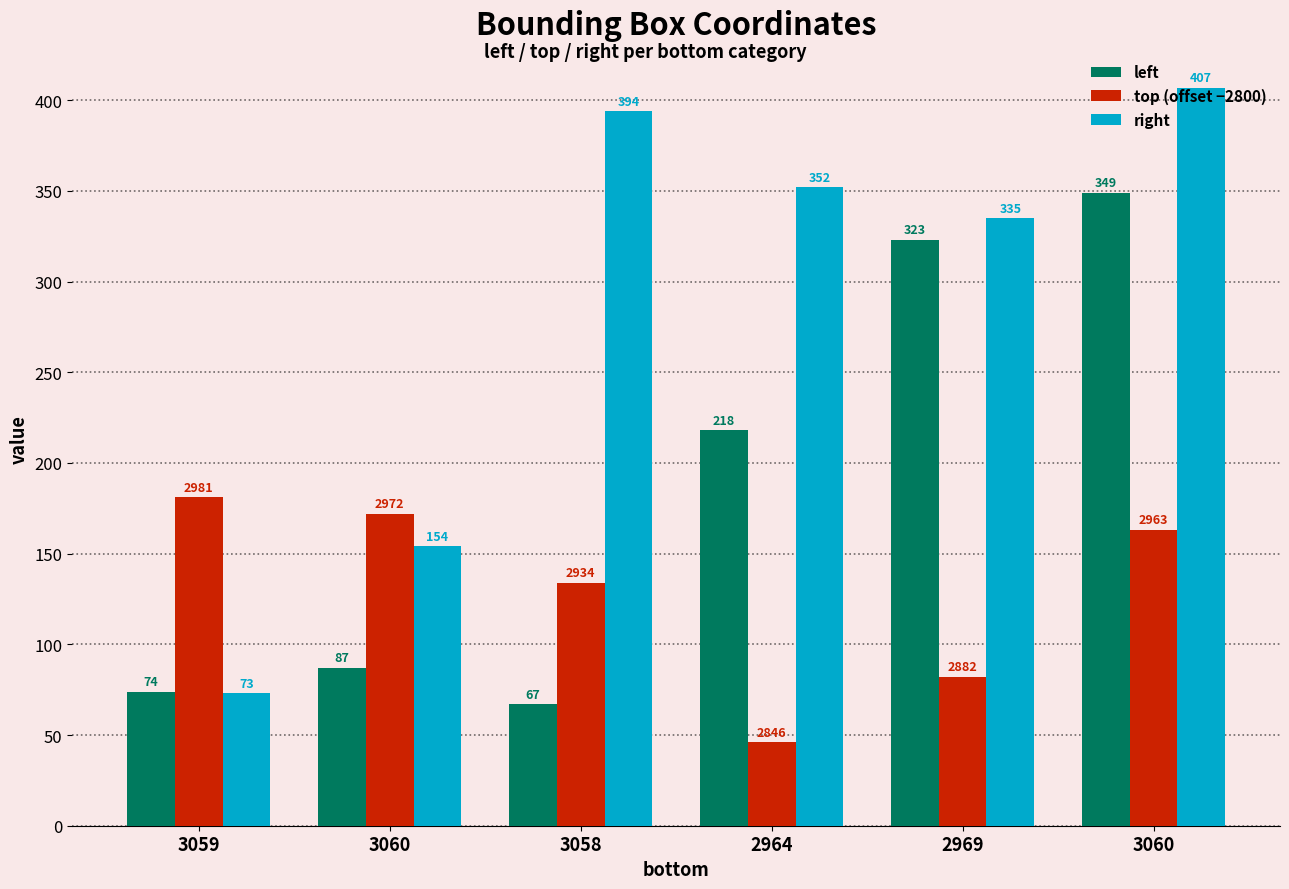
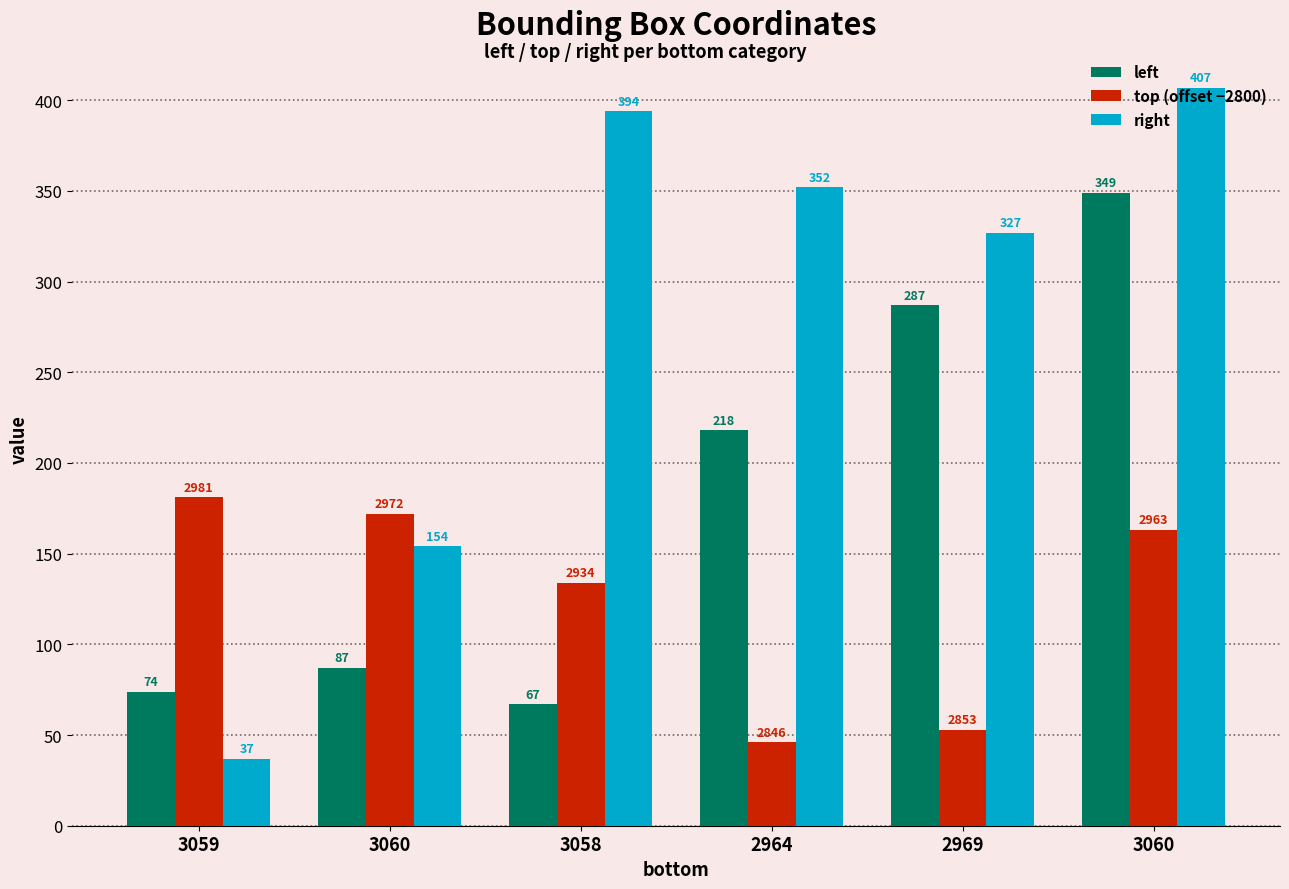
right, 3059: 73 -> 37
left, 2969: 323 -> 287
top (offset −2800), 2969: 2882 -> 2853
right, 2969: 335 -> 327
